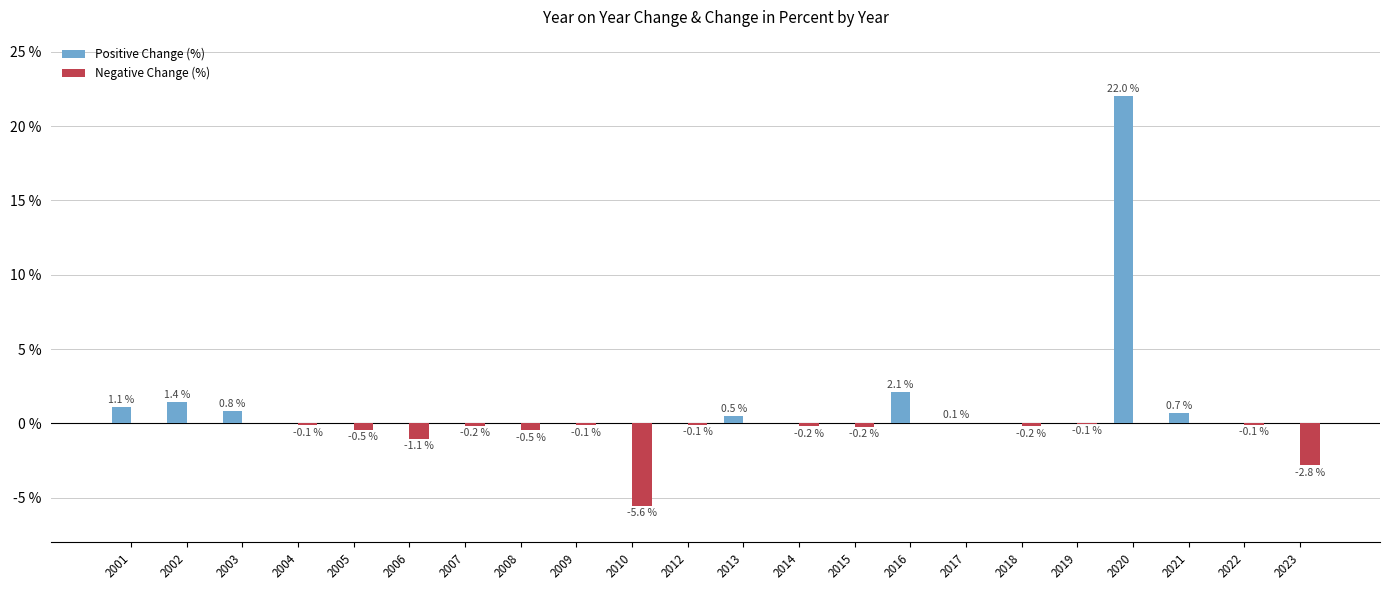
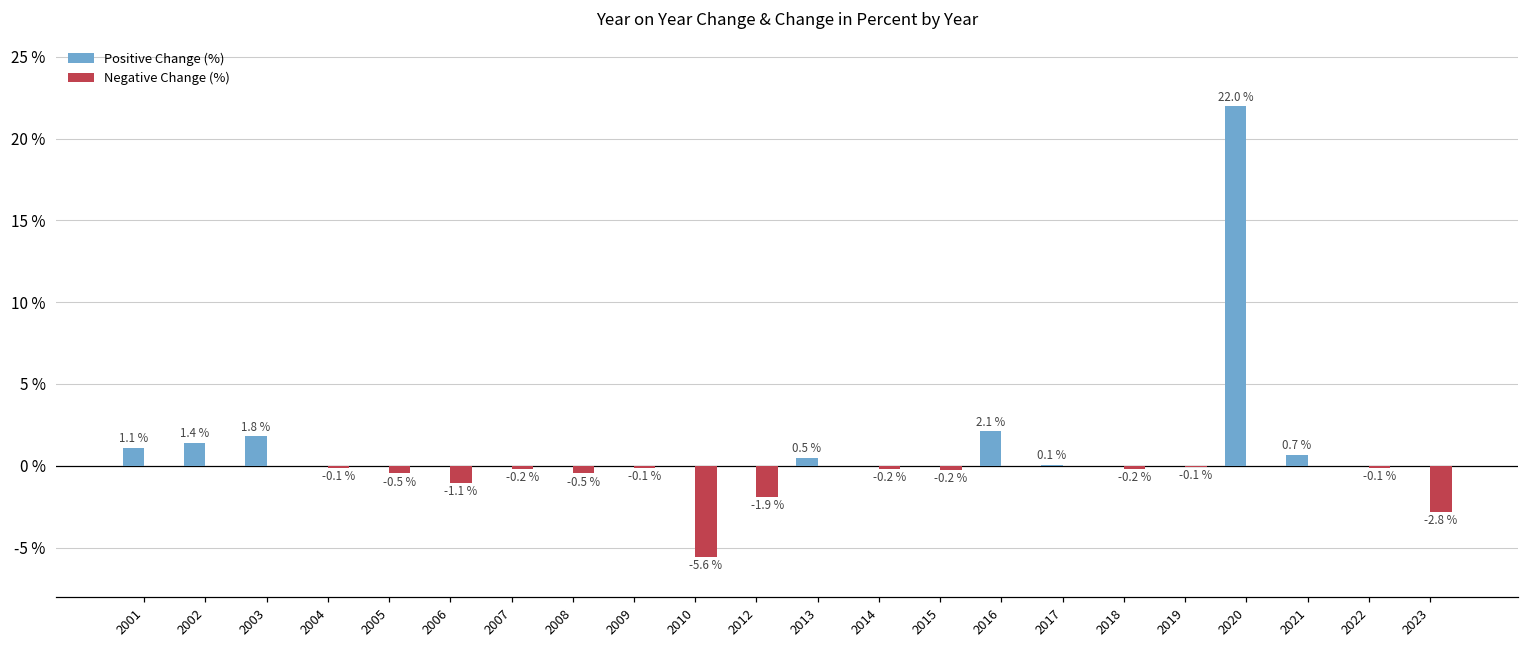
Positive Change (%), 2003: 0.8 % -> 1.8 %
Negative Change (%), 2012: -0.1 % -> -1.9 %
